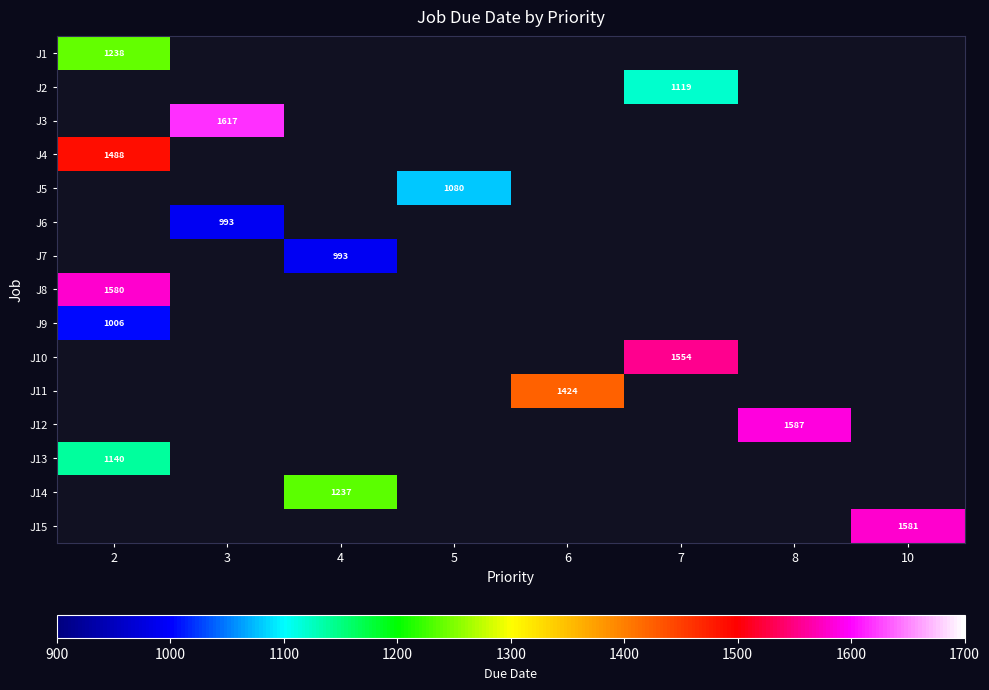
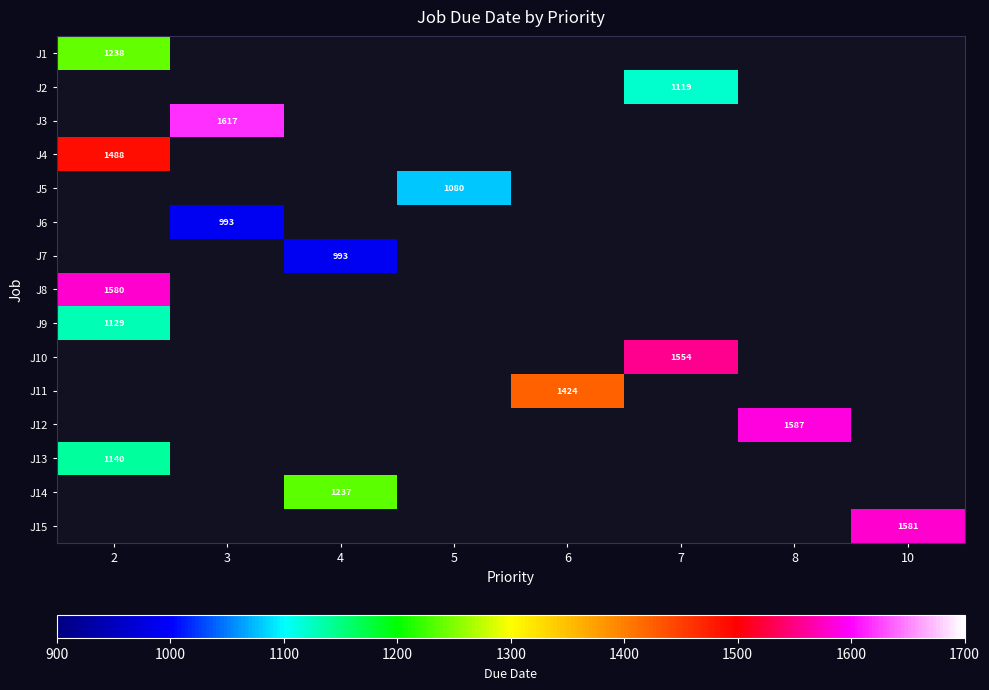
J9, 2: 1006 -> 1129
